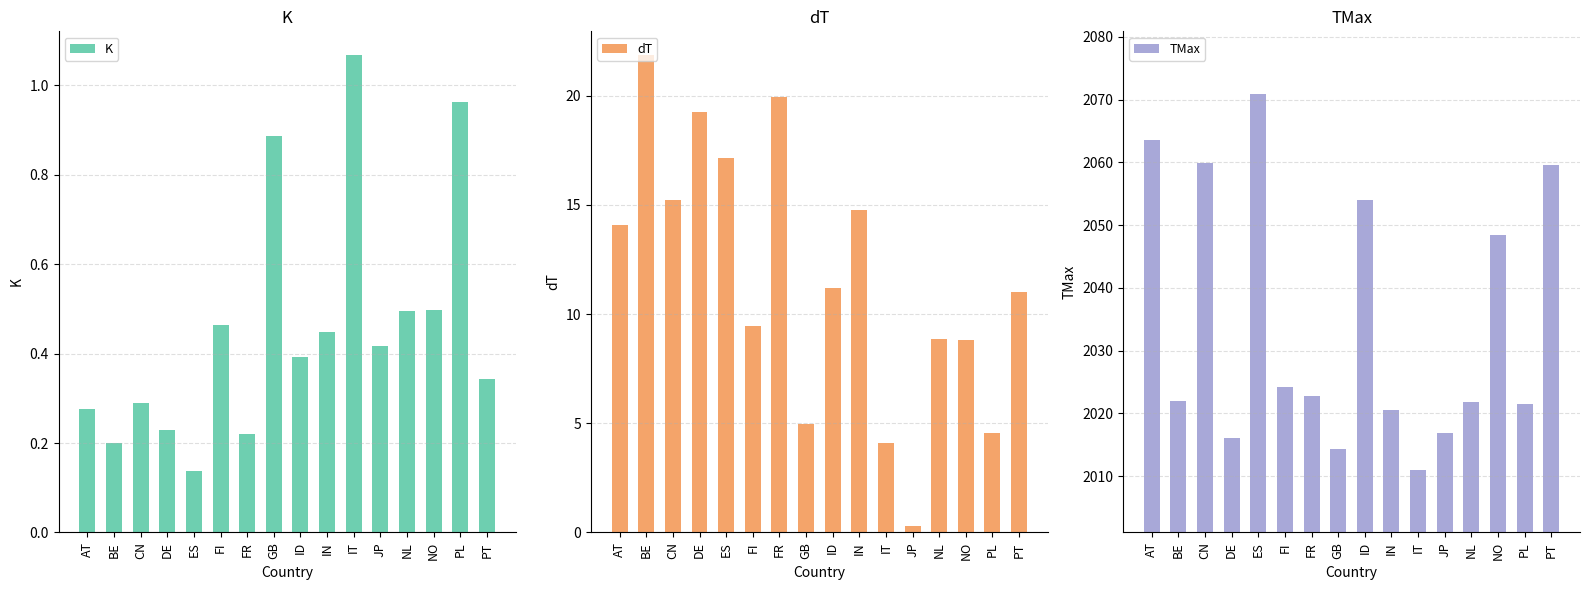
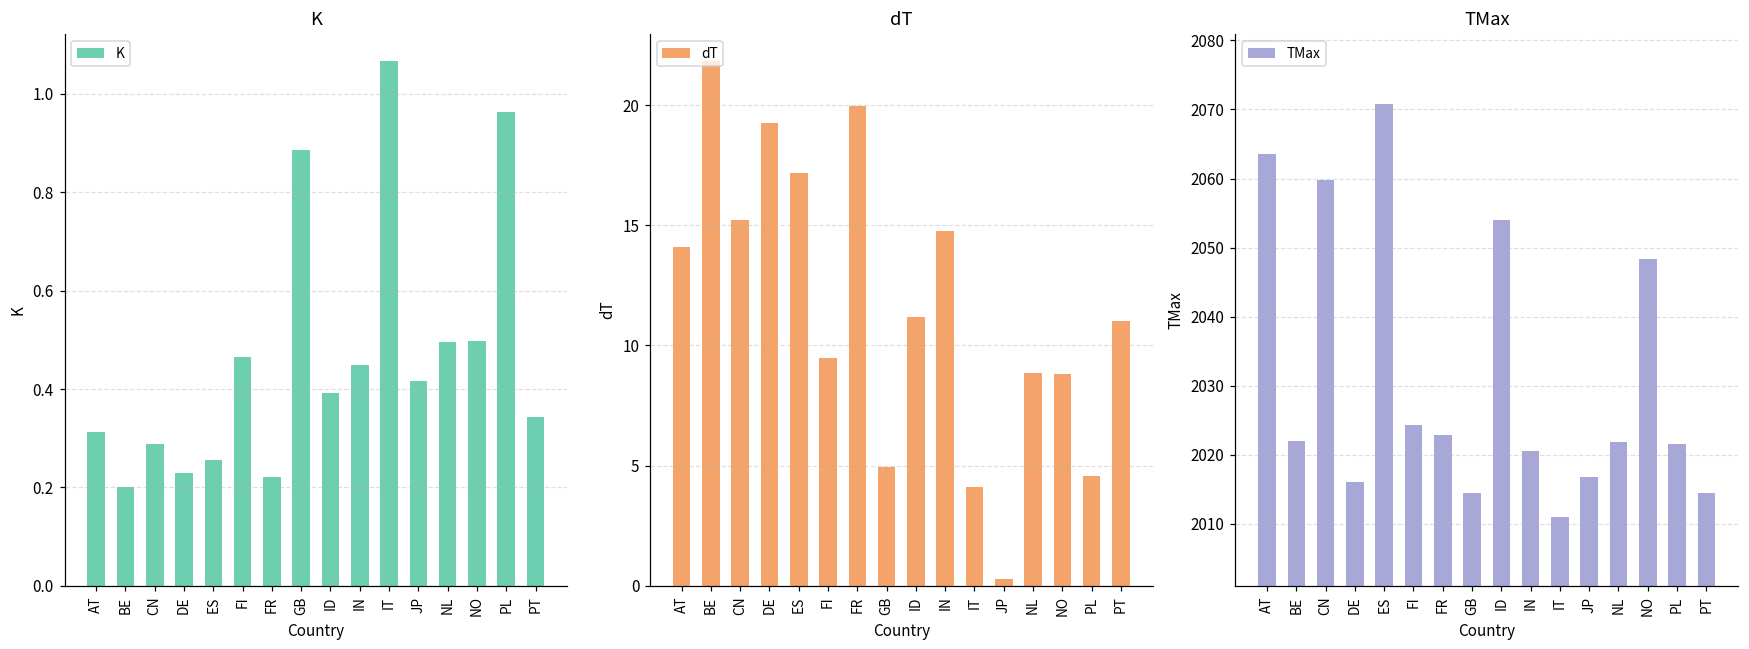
K, AT: 0.28 -> 0.31
K, ES: 0.14 -> 0.26
TMax, PT: 2060 -> 2015
